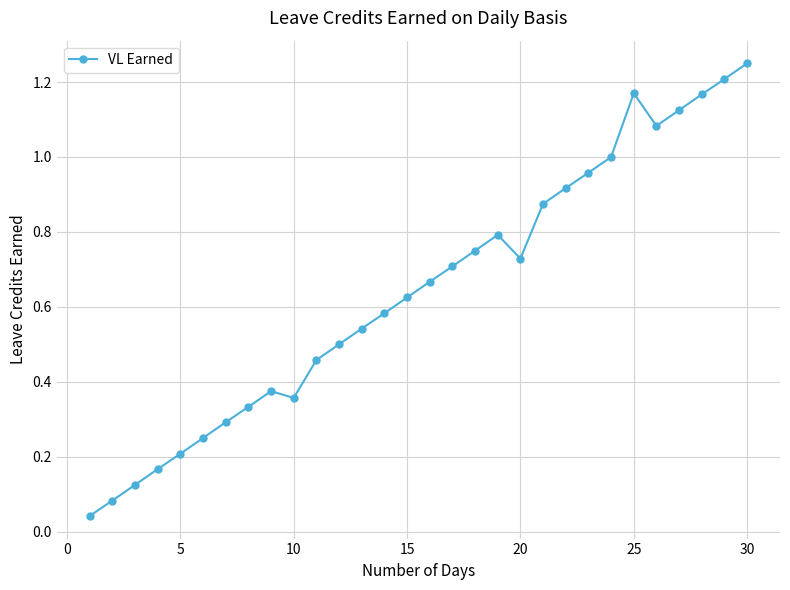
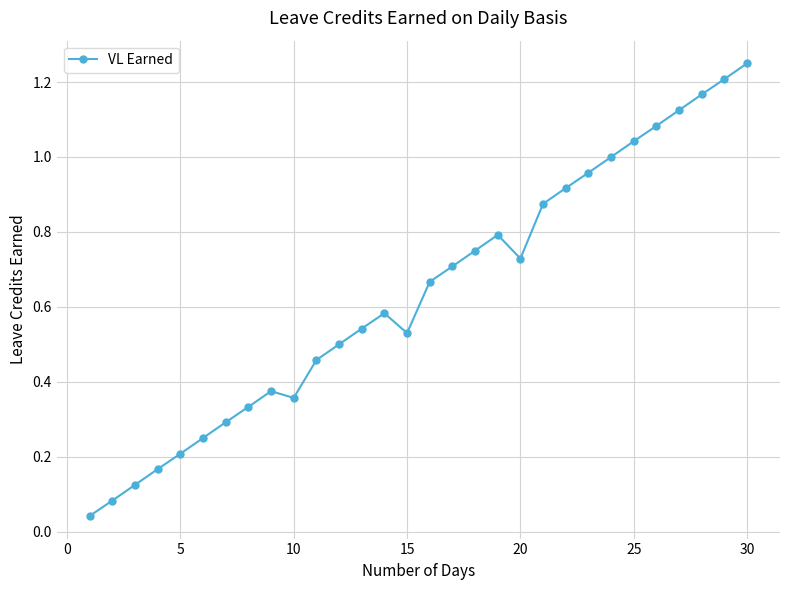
15: 0.63 -> 0.53
25: 1.17 -> 1.04
